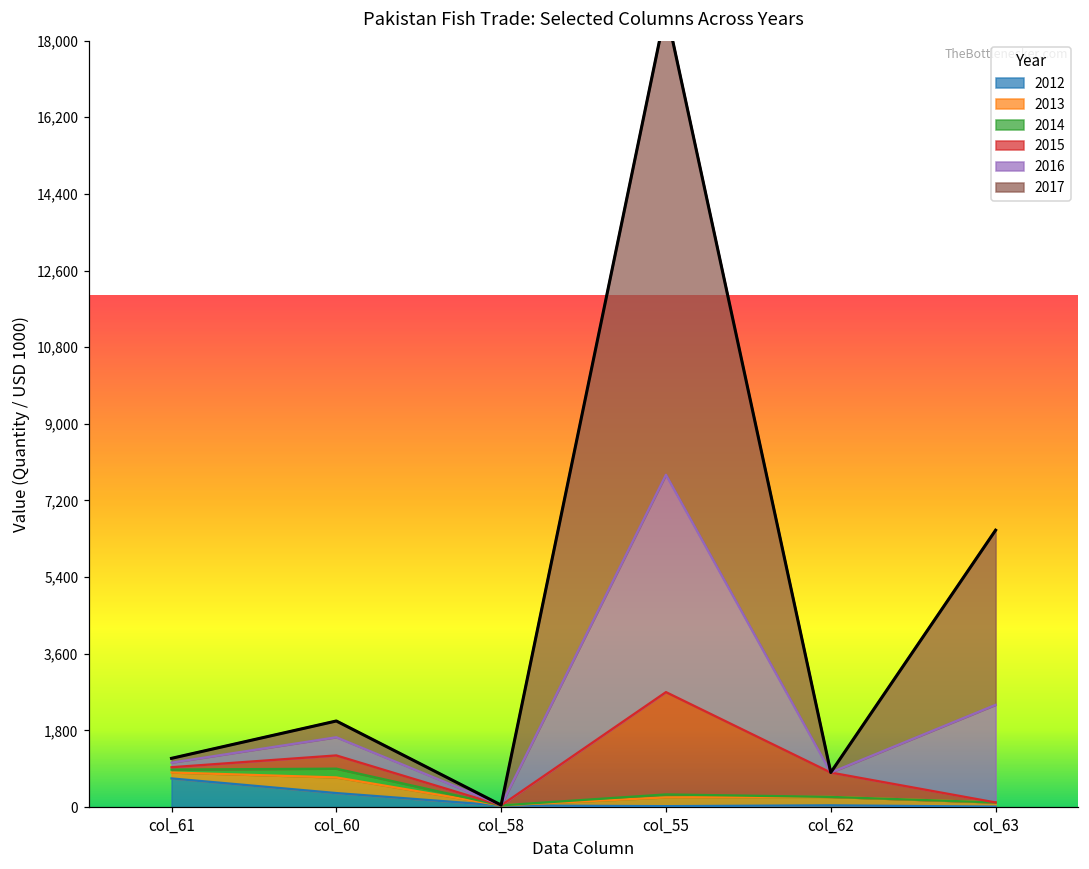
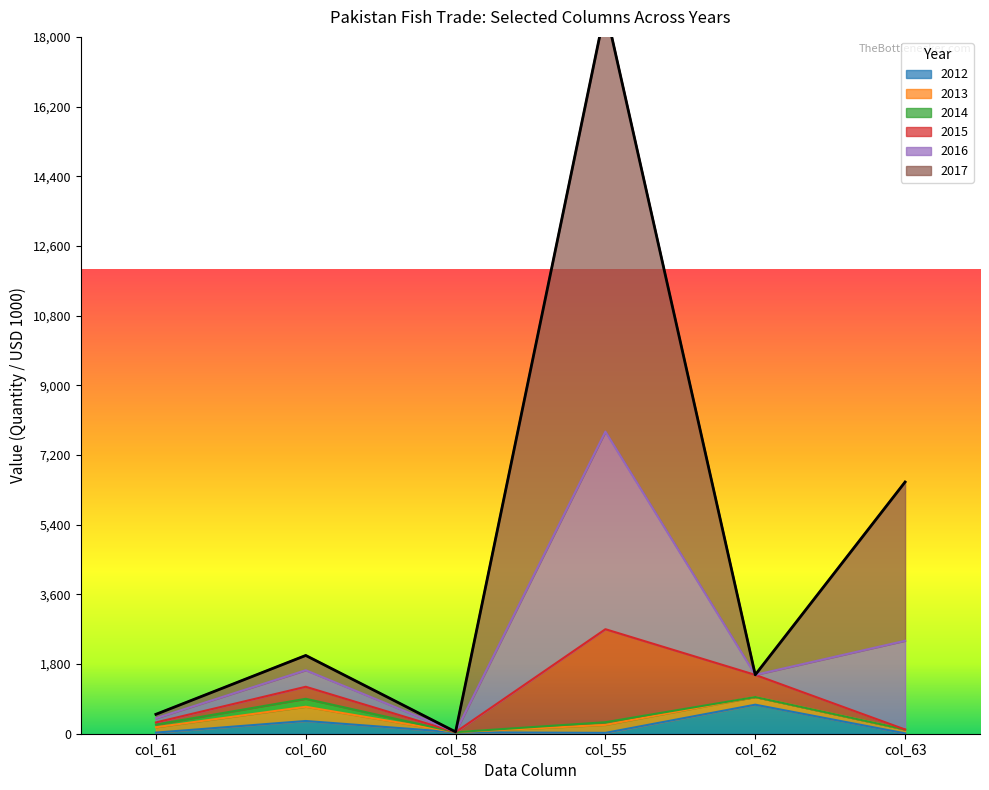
2012, col_61: 700 -> 0
2012, col_62: 0 -> 800
